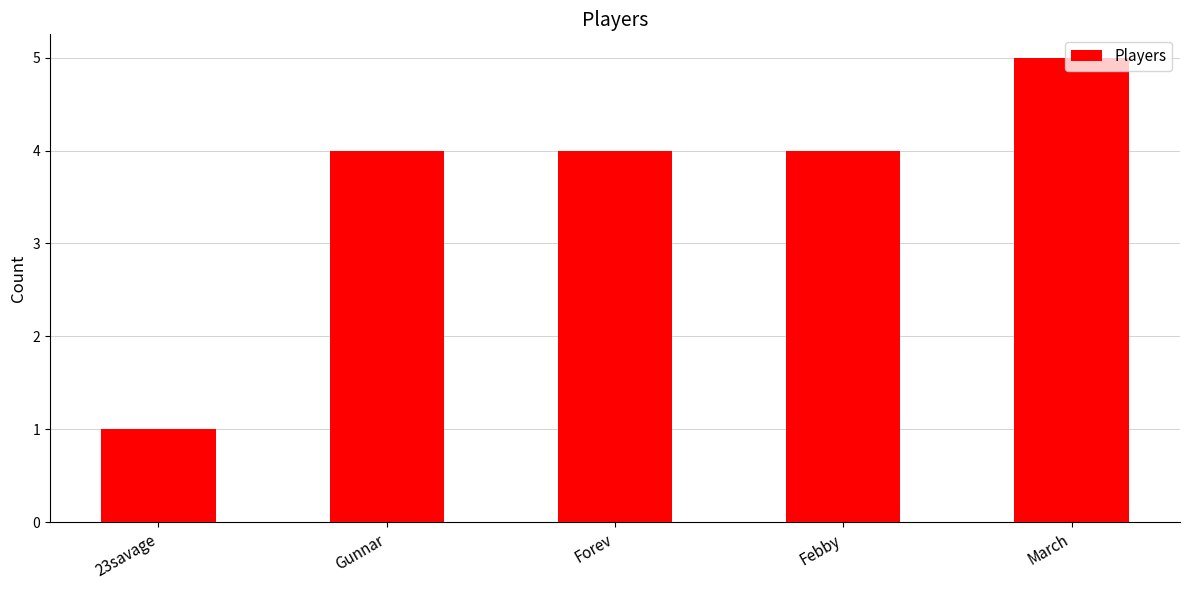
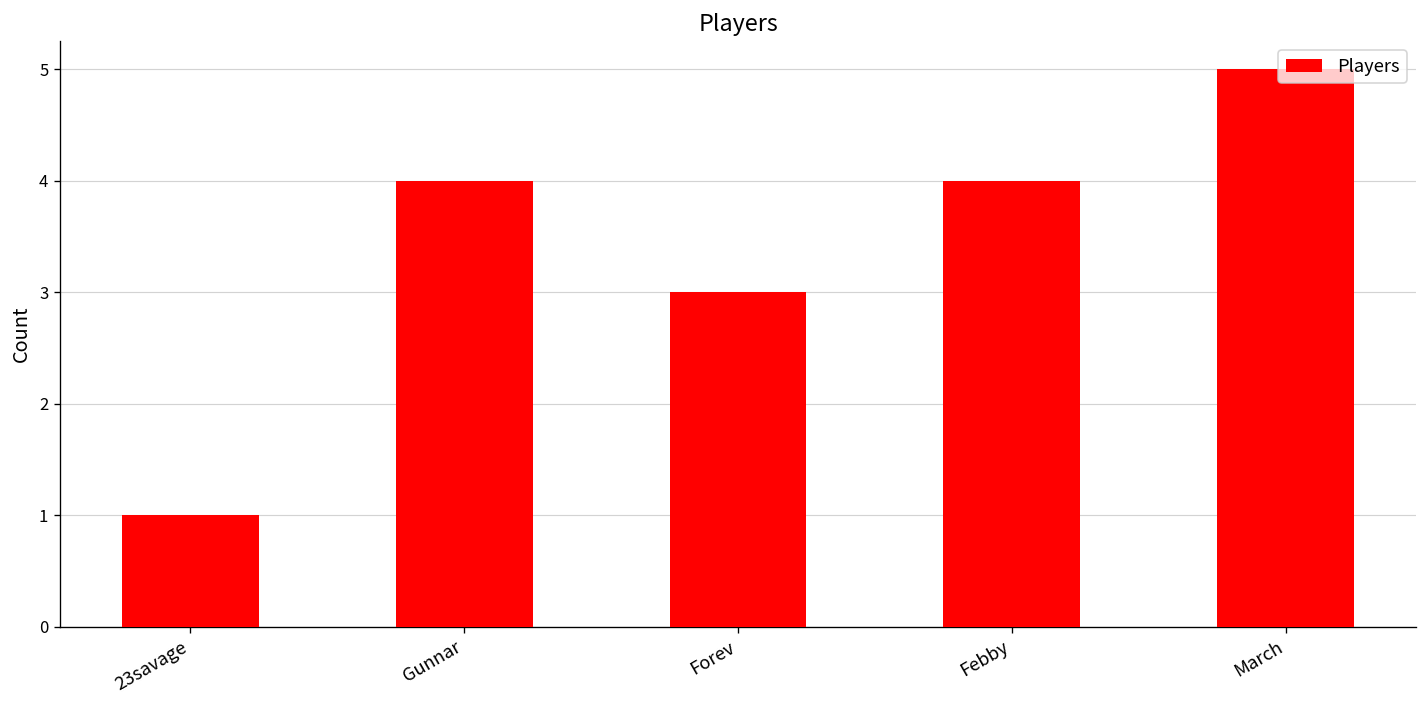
Forev: 4 -> 3
